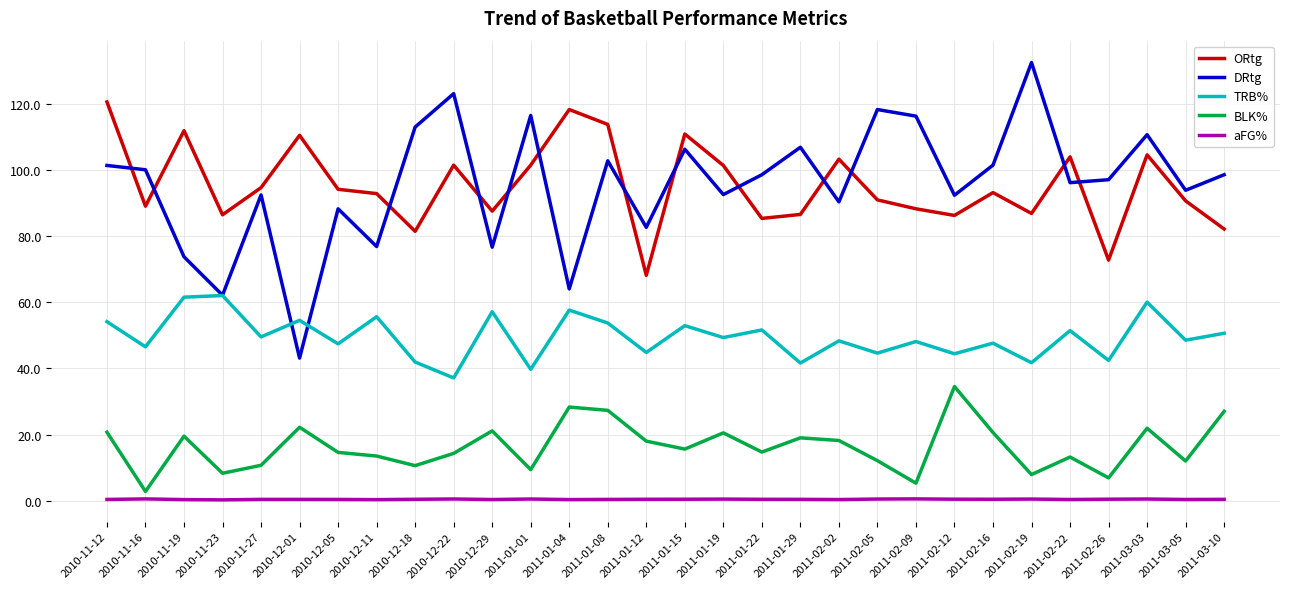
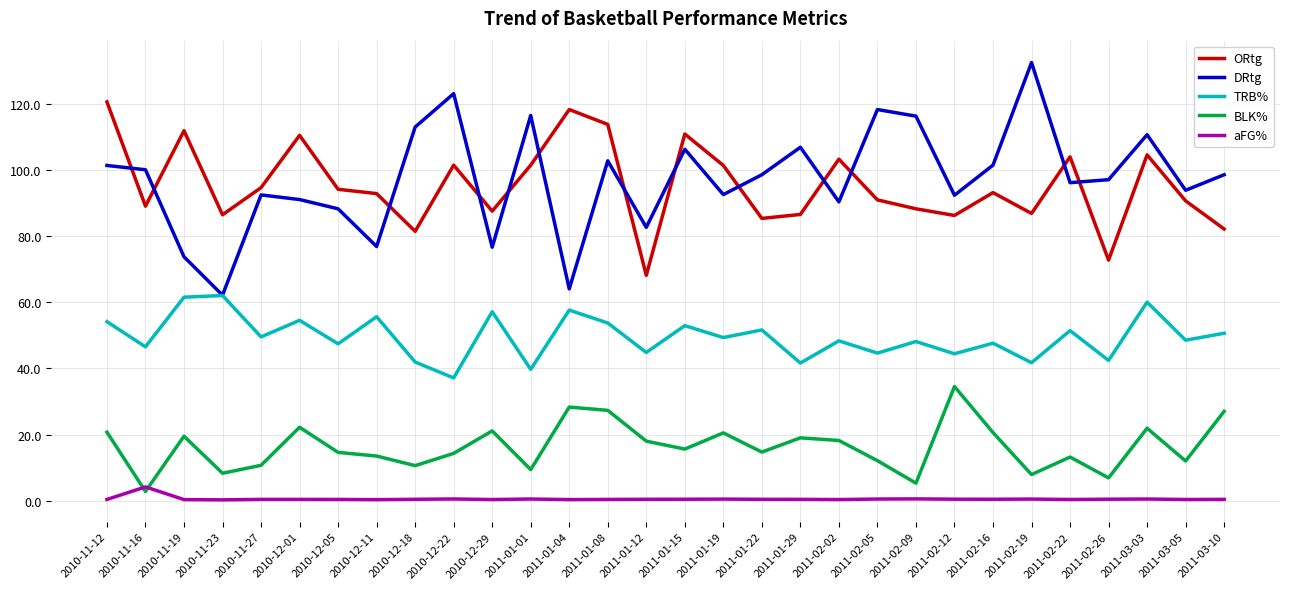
aFG%, 2010-11-16: 1 -> 4
DRtg, 2010-12-01: 43 -> 91
